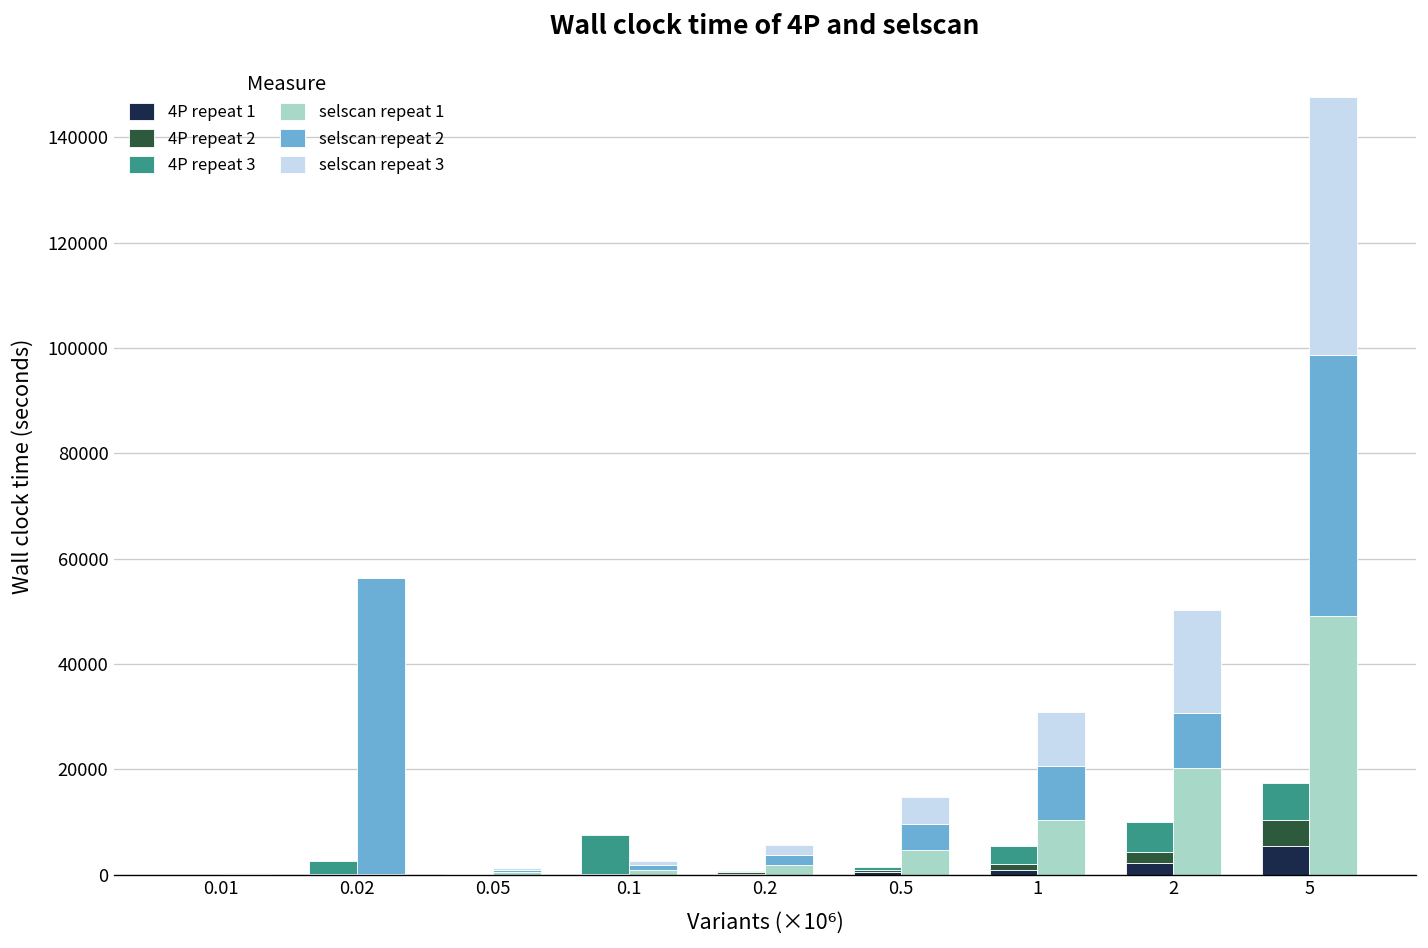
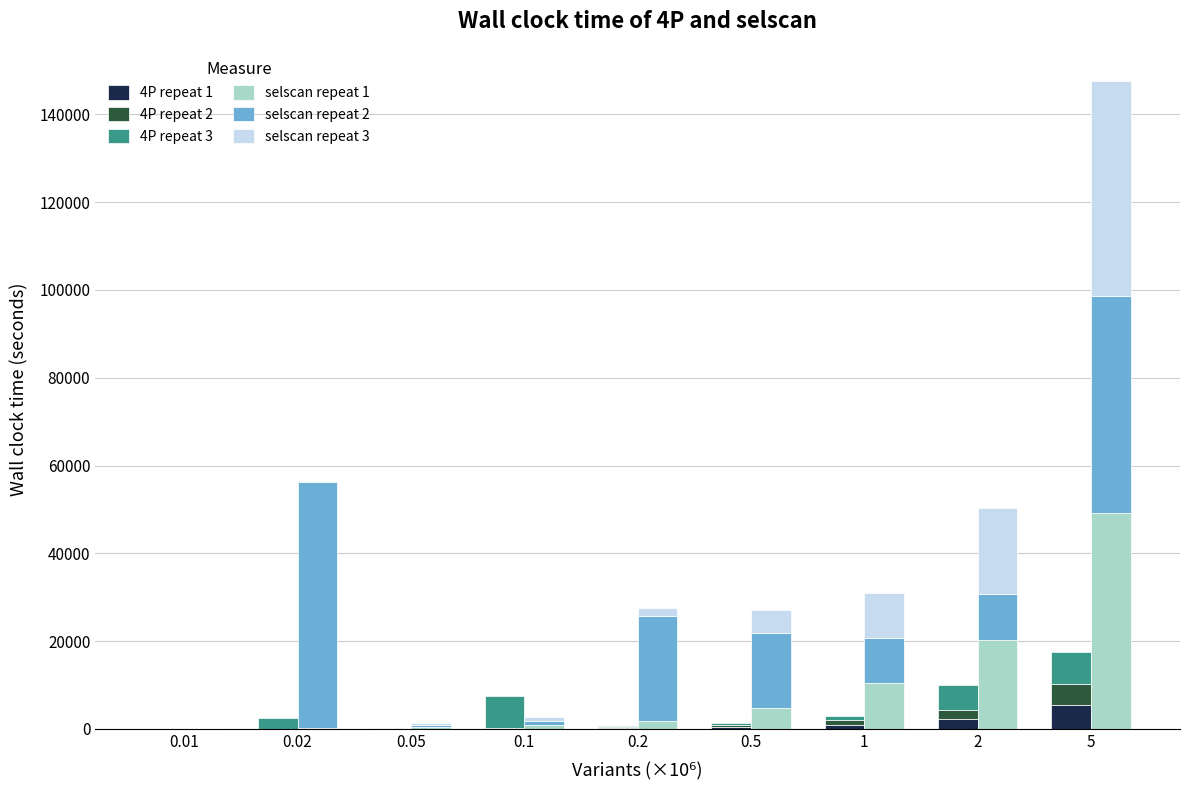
selscan repeat 2, 0.2: 2000 -> 24000
selscan repeat 2, 0.5: 5000 -> 17000
4P repeat 3, 1: 4000 -> 1000
